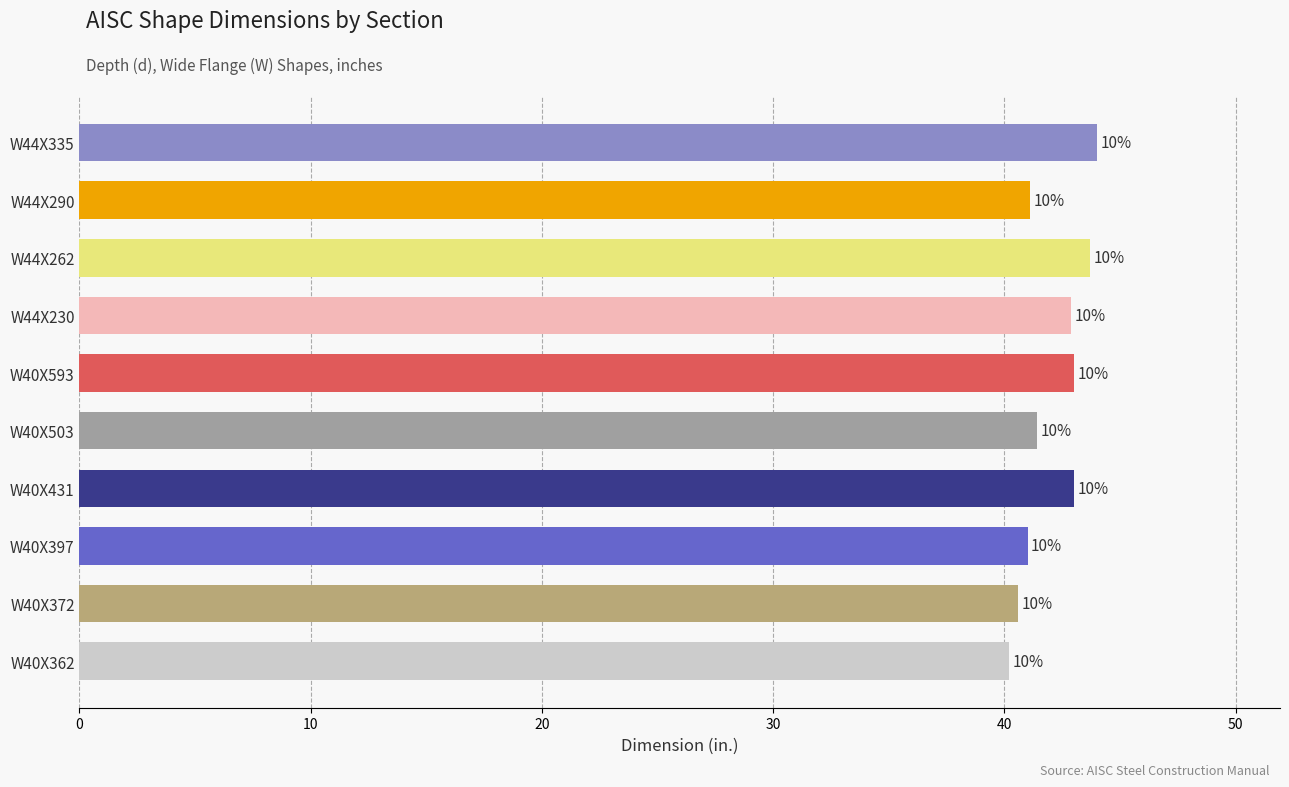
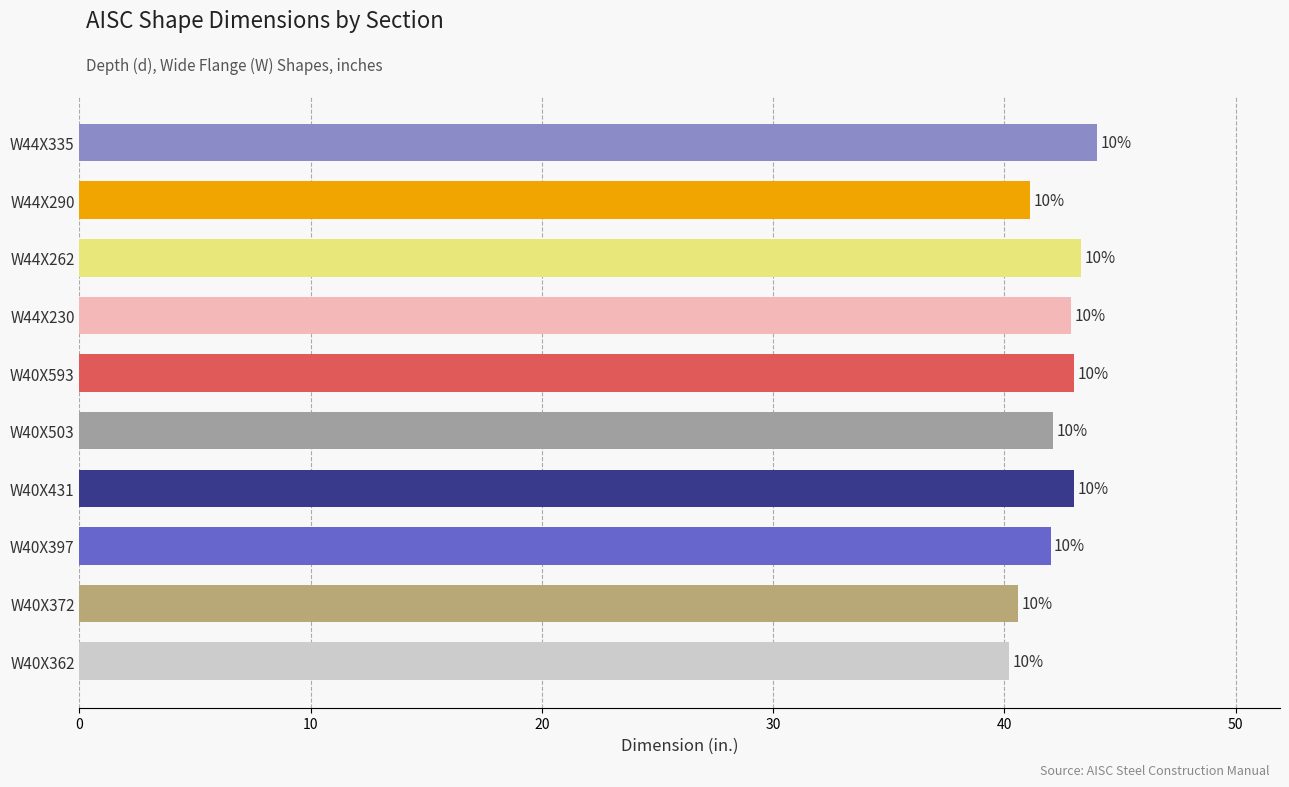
W44X262: 43.7 -> 43.3
W40X503: 41.4 -> 42.1
W40X397: 41 -> 42
